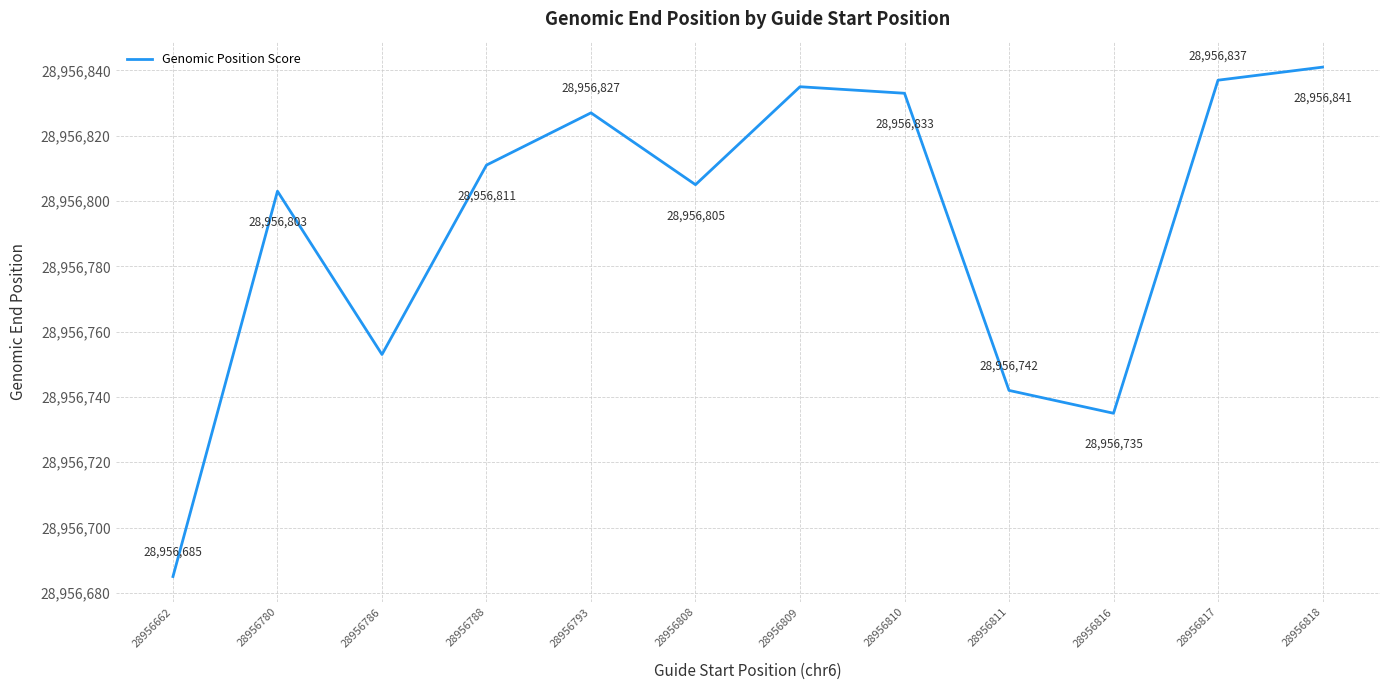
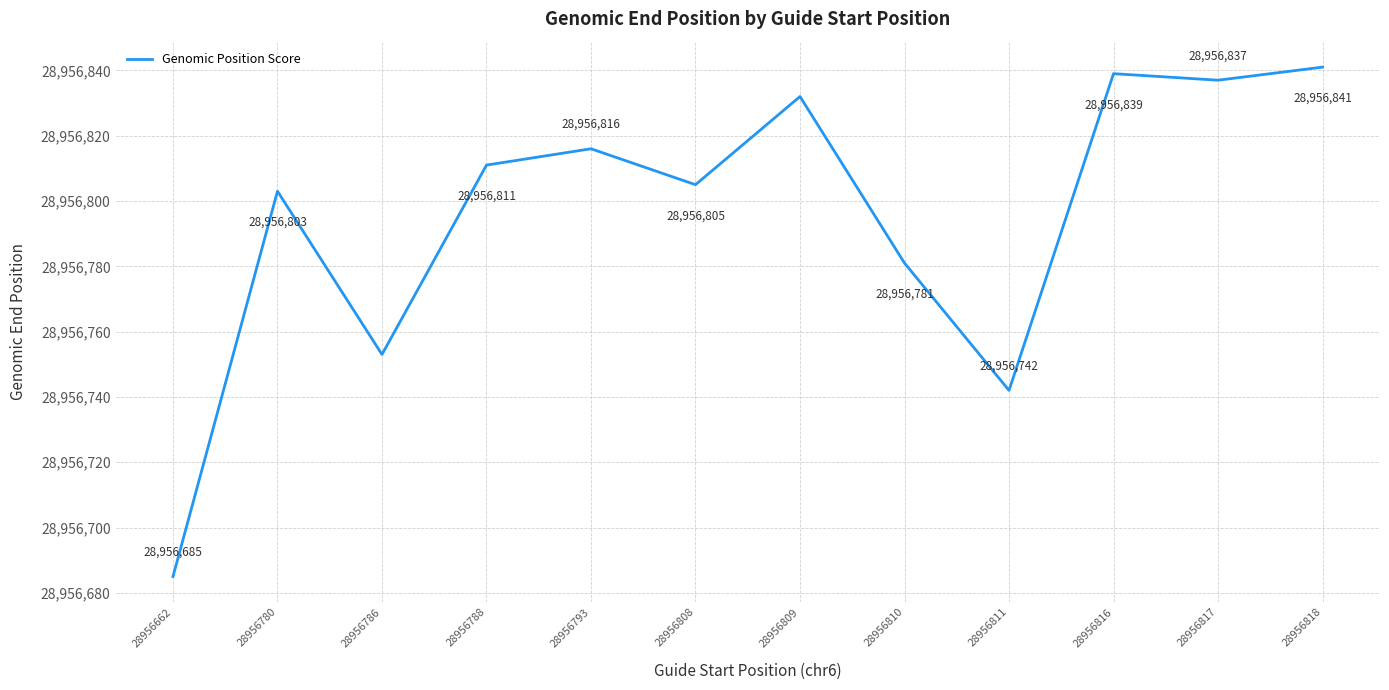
28956793: 28,956,827 -> 28,956,816
28956809: 28,956,835 -> 28,956,832
28956810: 28,956,833 -> 28,956,781
28956816: 28,956,735 -> 28,956,839
